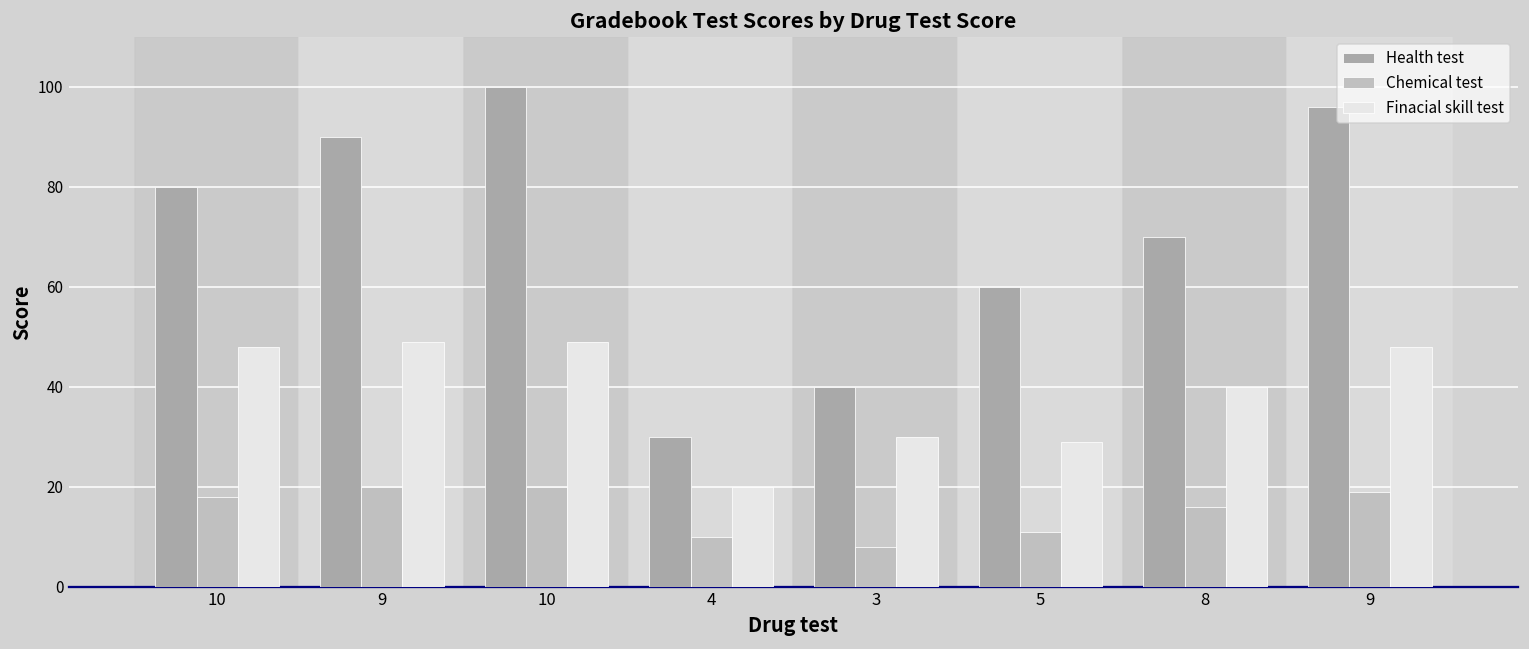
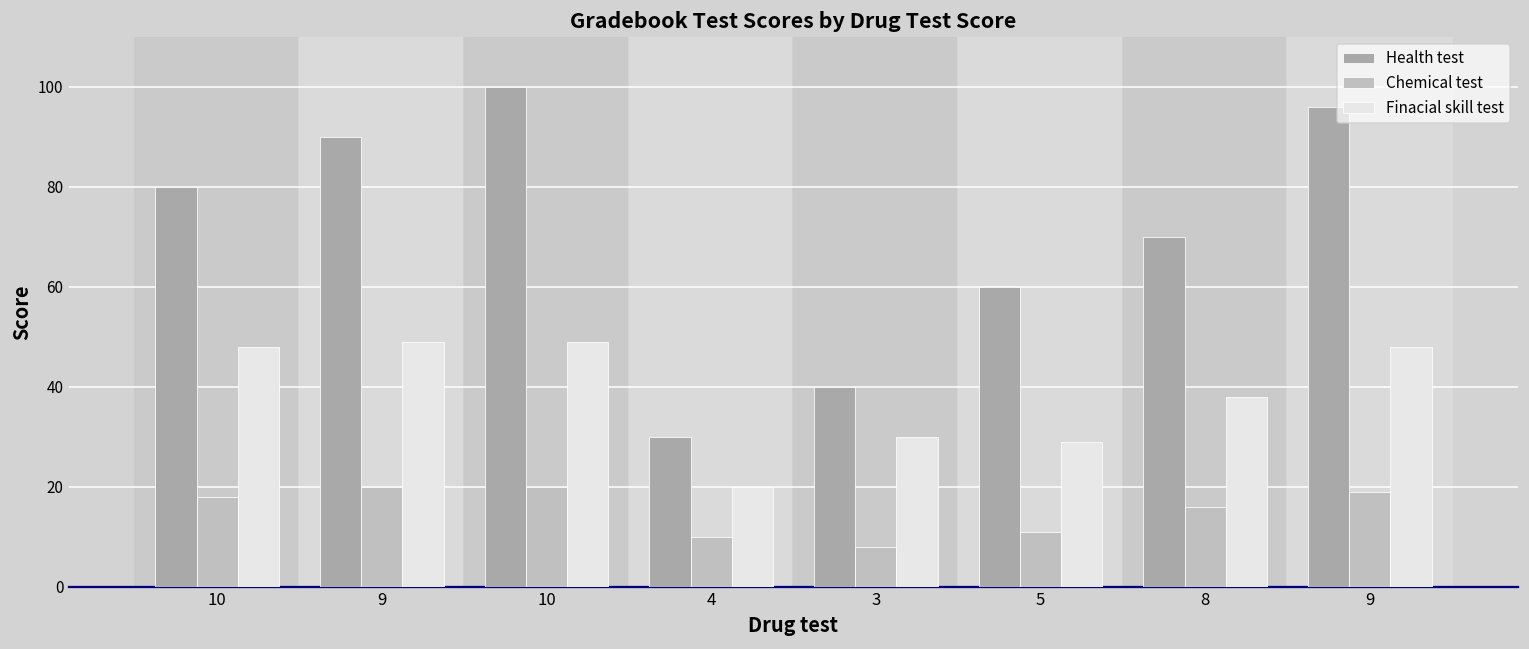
Finacial skill test, 8: 40 -> 38
